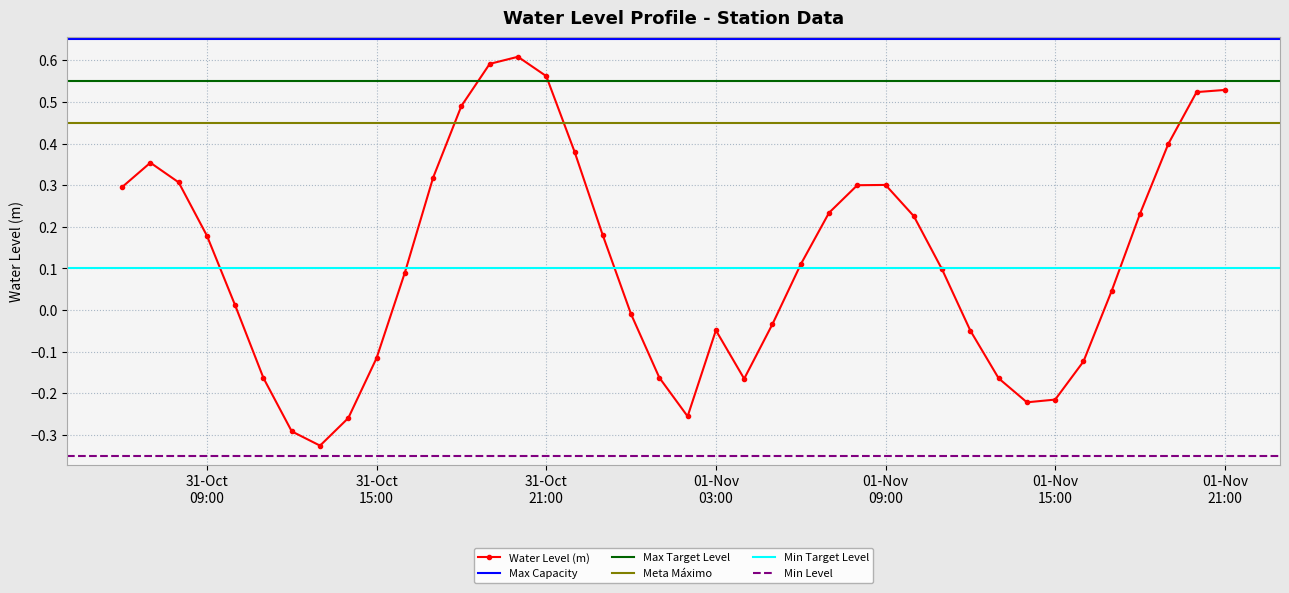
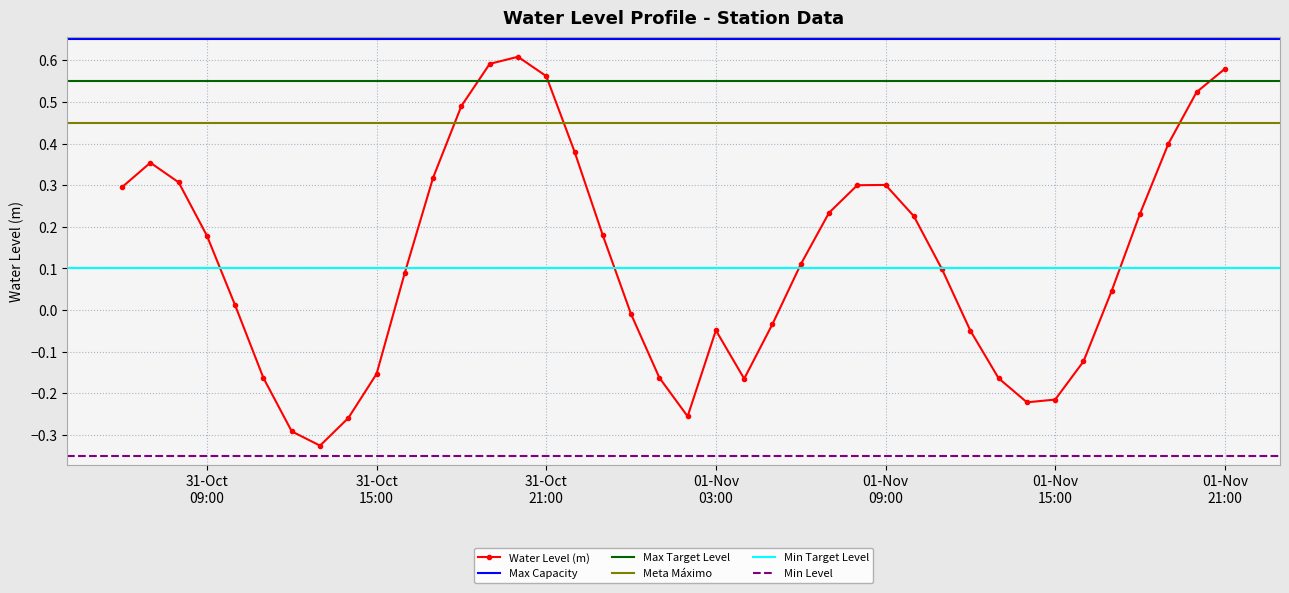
31-Oct 15:00: -0.12 -> -0.15
01-Nov 21:00: 0.53 -> 0.58
